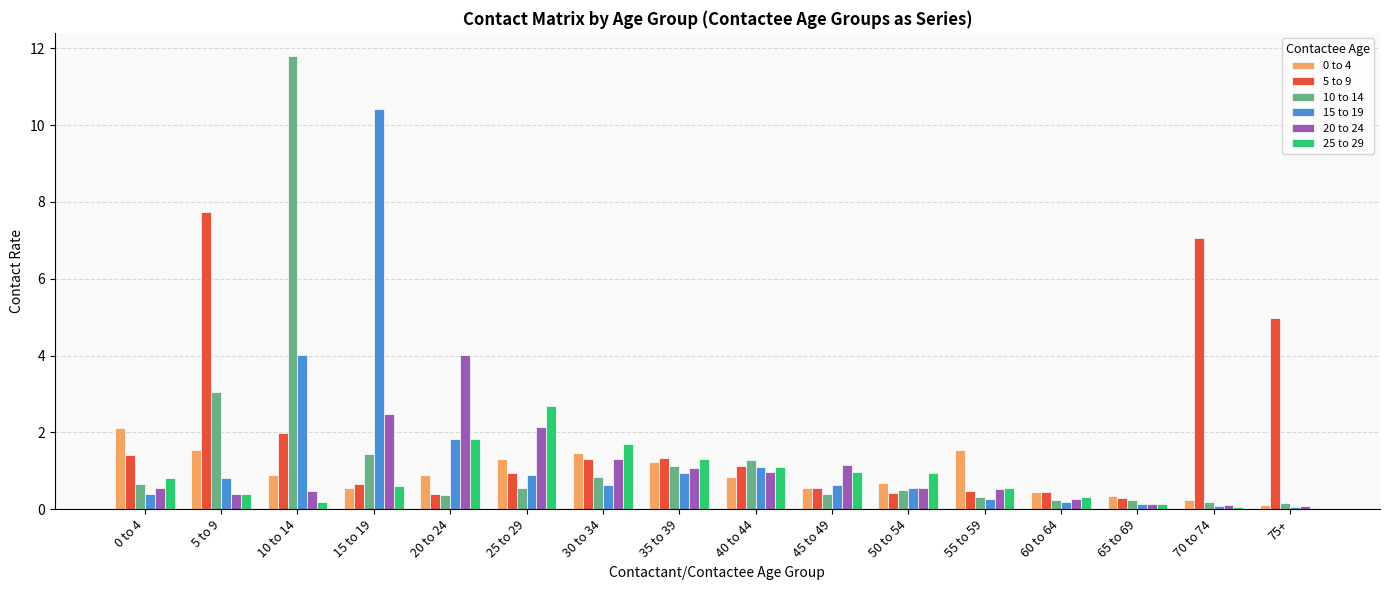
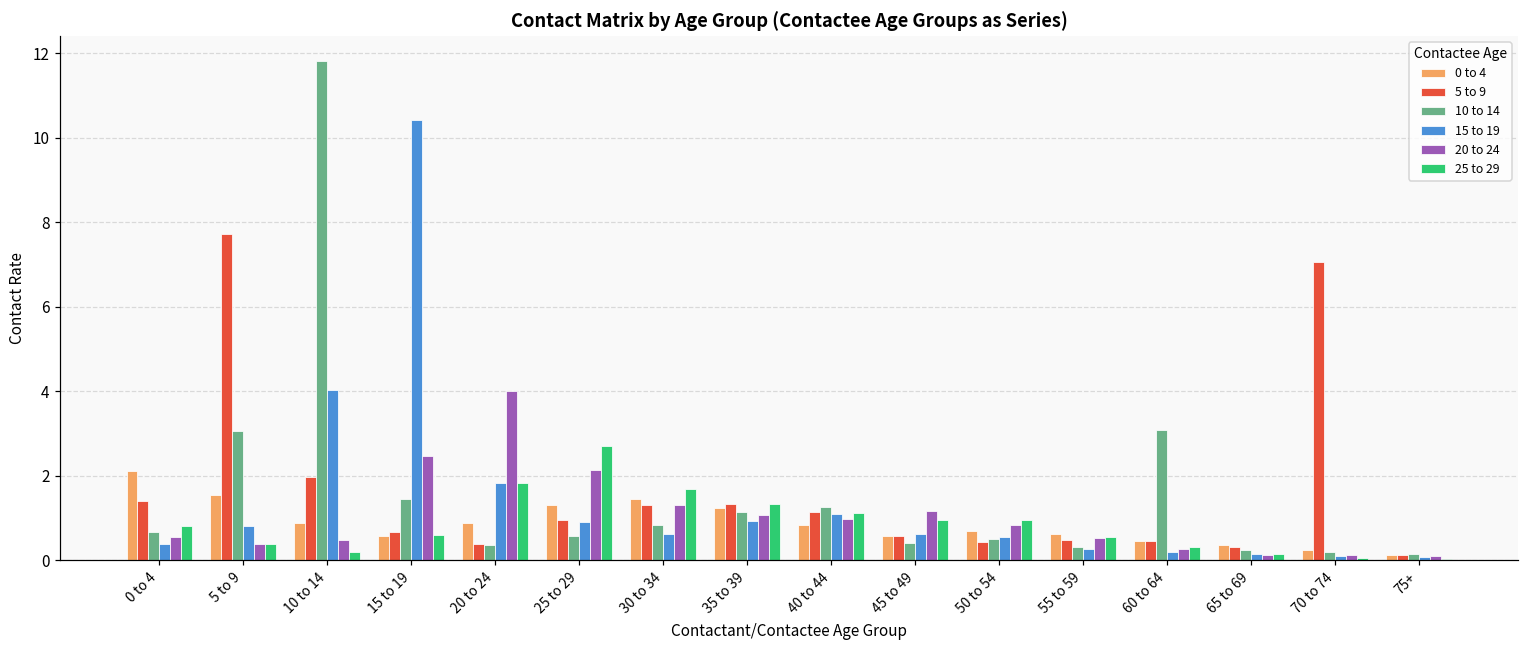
20 to 24, 50 to 54: 0.5 -> 0.8
0 to 4, 55 to 59: 1.5 -> 0.6
10 to 14, 60 to 64: 0.2 -> 3.1
5 to 9, 75+: 5.0 -> 0.1
